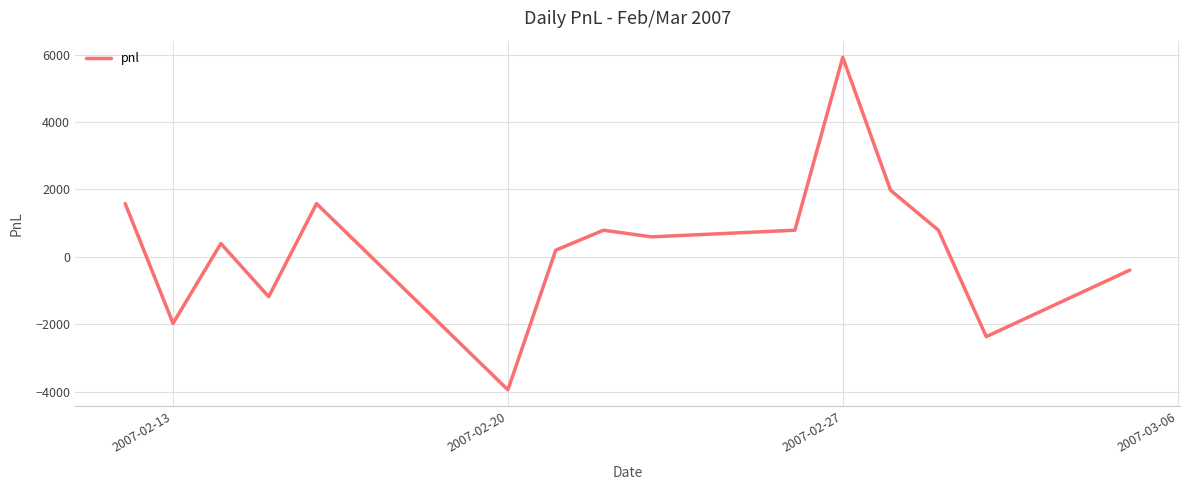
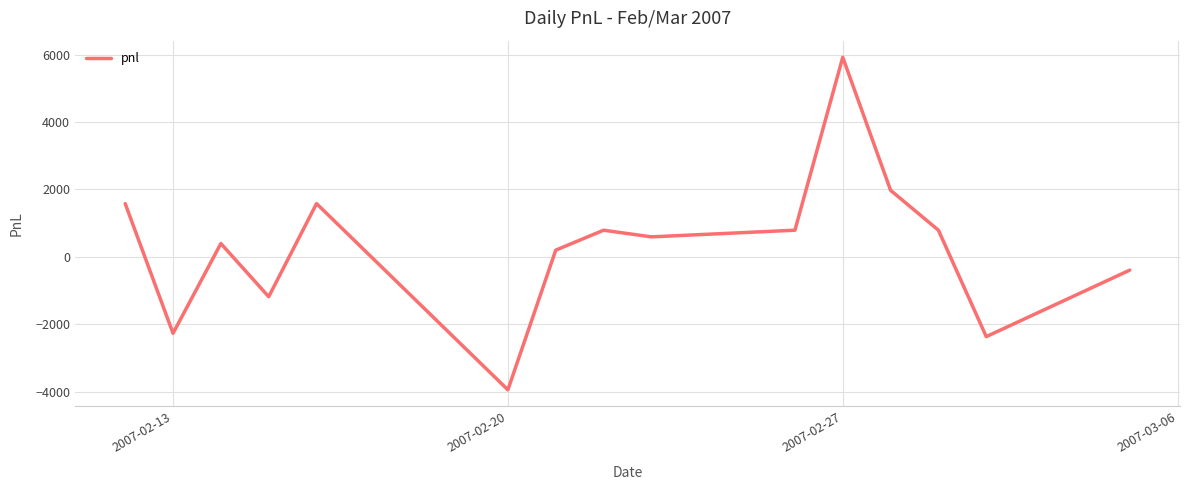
2007-02-13: -2000 -> -2300
